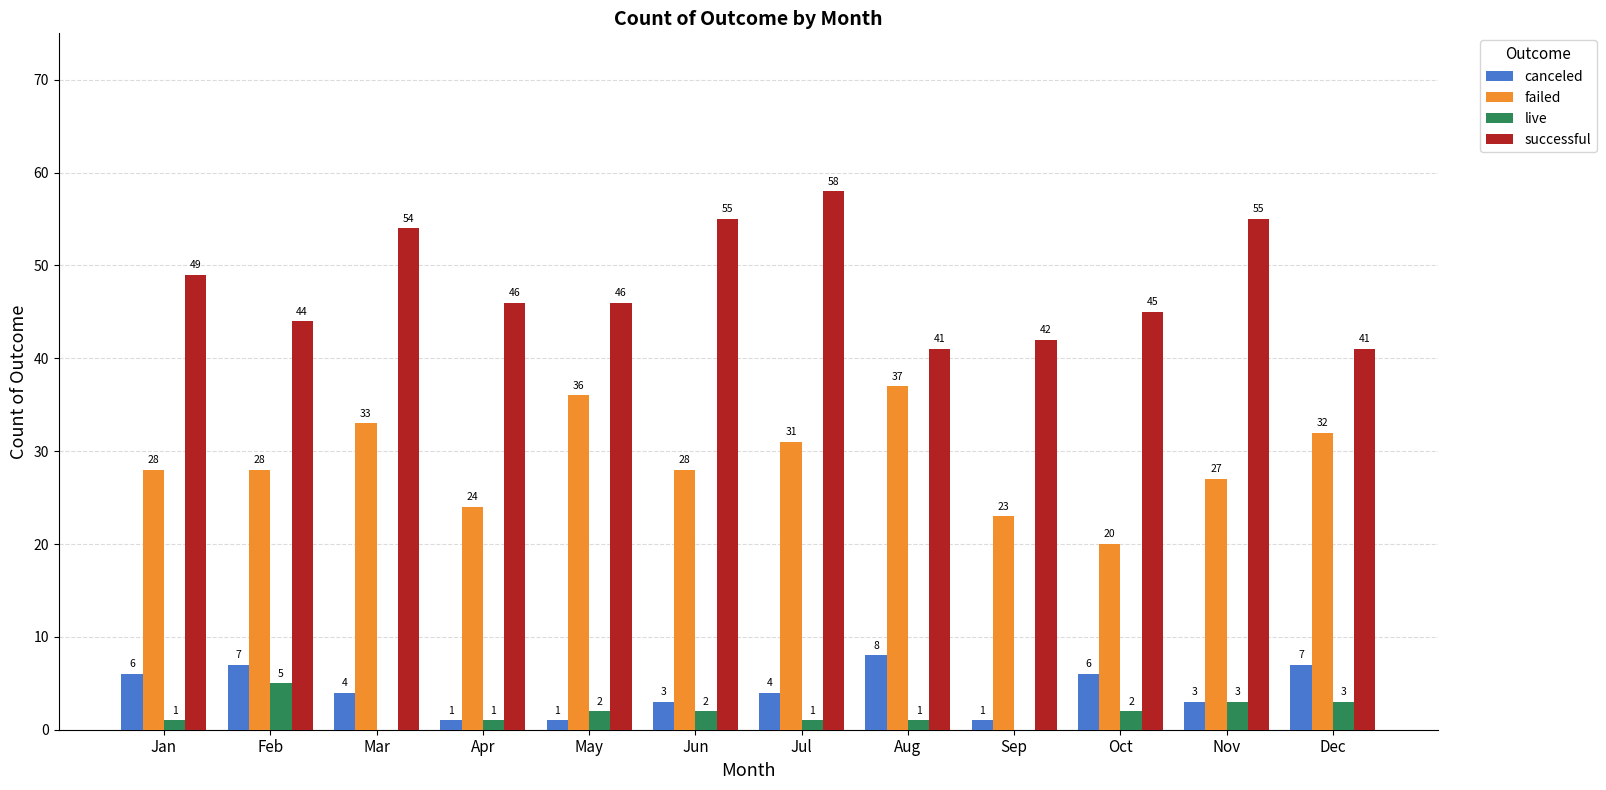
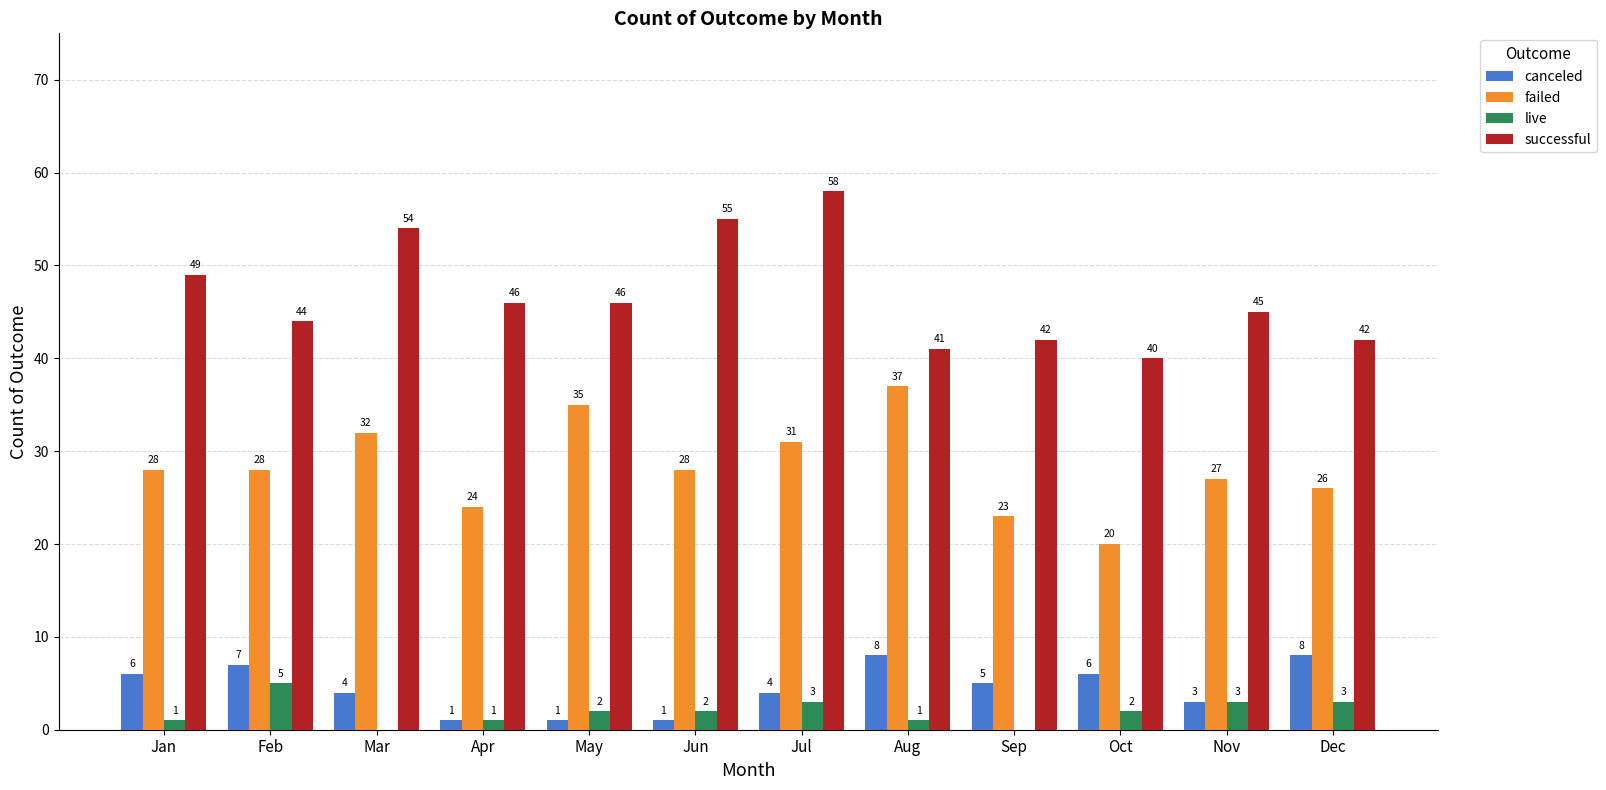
failed, Mar: 33 -> 32
failed, May: 36 -> 35
canceled, Jun: 3 -> 1
live, Jul: 1 -> 3
canceled, Sep: 1 -> 5
successful, Oct: 45 -> 40
successful, Nov: 55 -> 45
canceled, Dec: 7 -> 8
failed, Dec: 32 -> 26
successful, Dec: 41 -> 42
